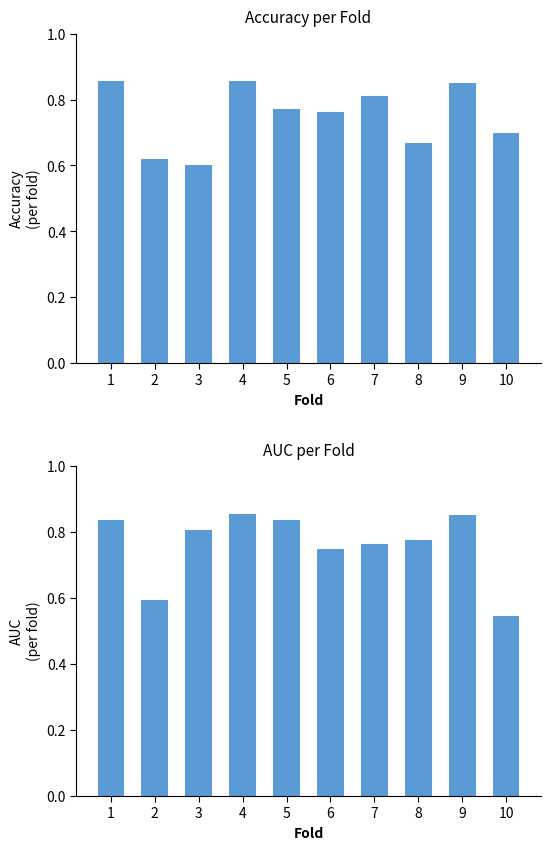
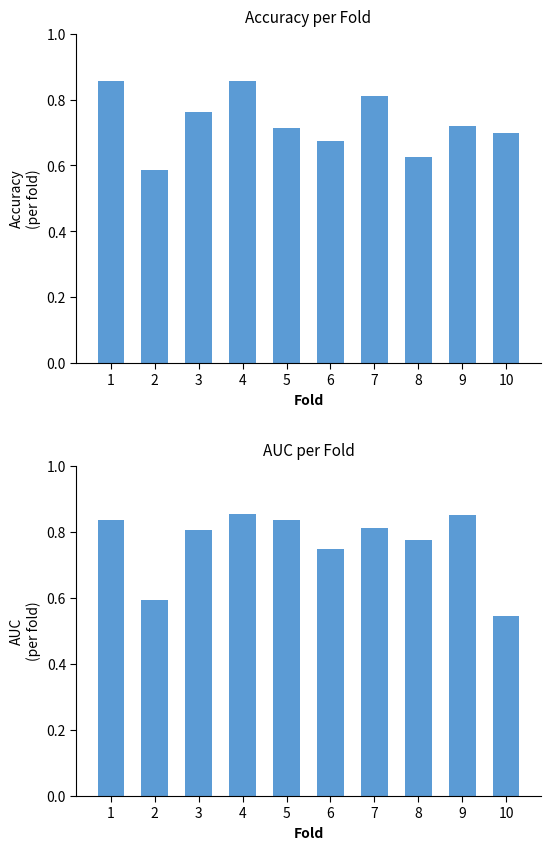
Accuracy per Fold, 2: 0.62 -> 0.59
Accuracy per Fold, 3: 0.60 -> 0.76
Accuracy per Fold, 5: 0.77 -> 0.71
Accuracy per Fold, 6: 0.76 -> 0.67
Accuracy per Fold, 8: 0.67 -> 0.63
Accuracy per Fold, 9: 0.85 -> 0.72
AUC per Fold, 7: 0.76 -> 0.81
